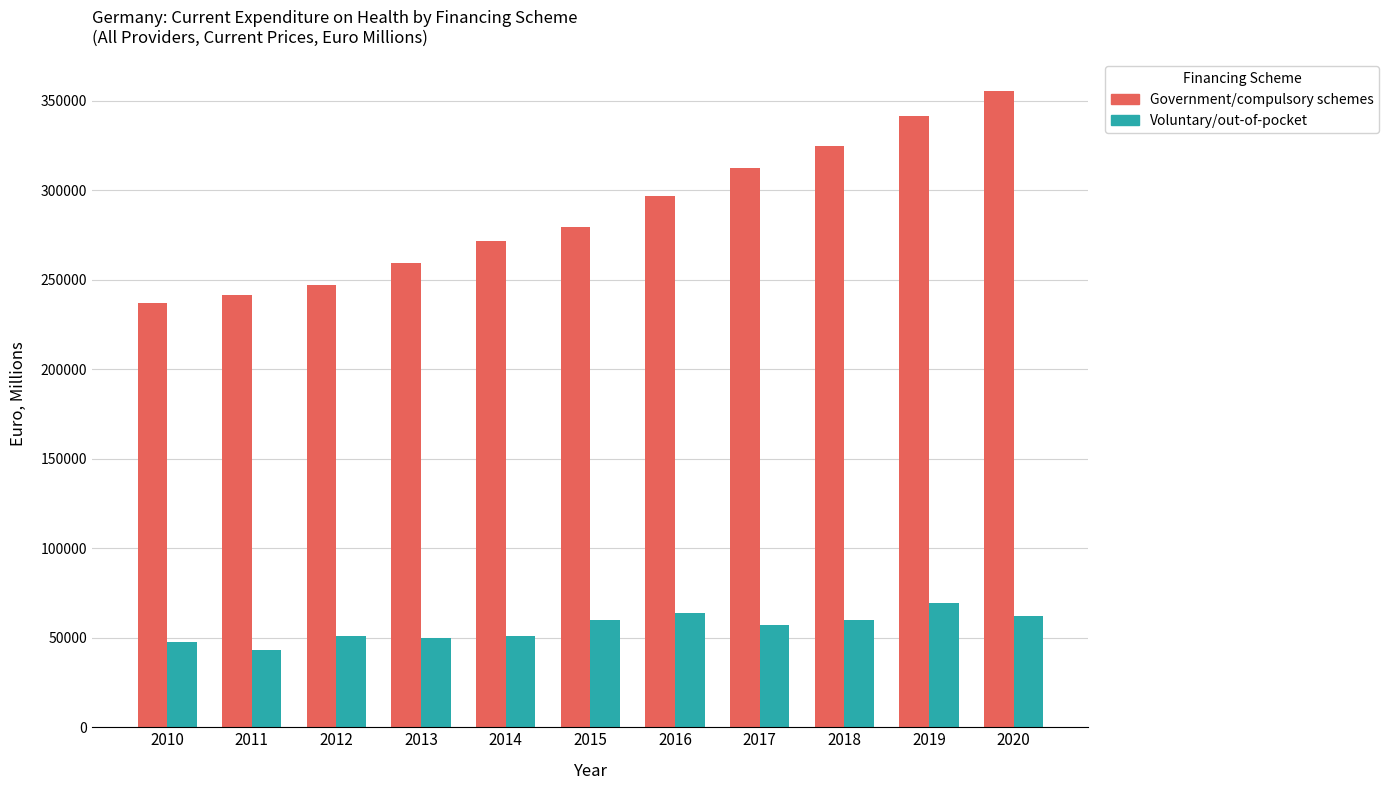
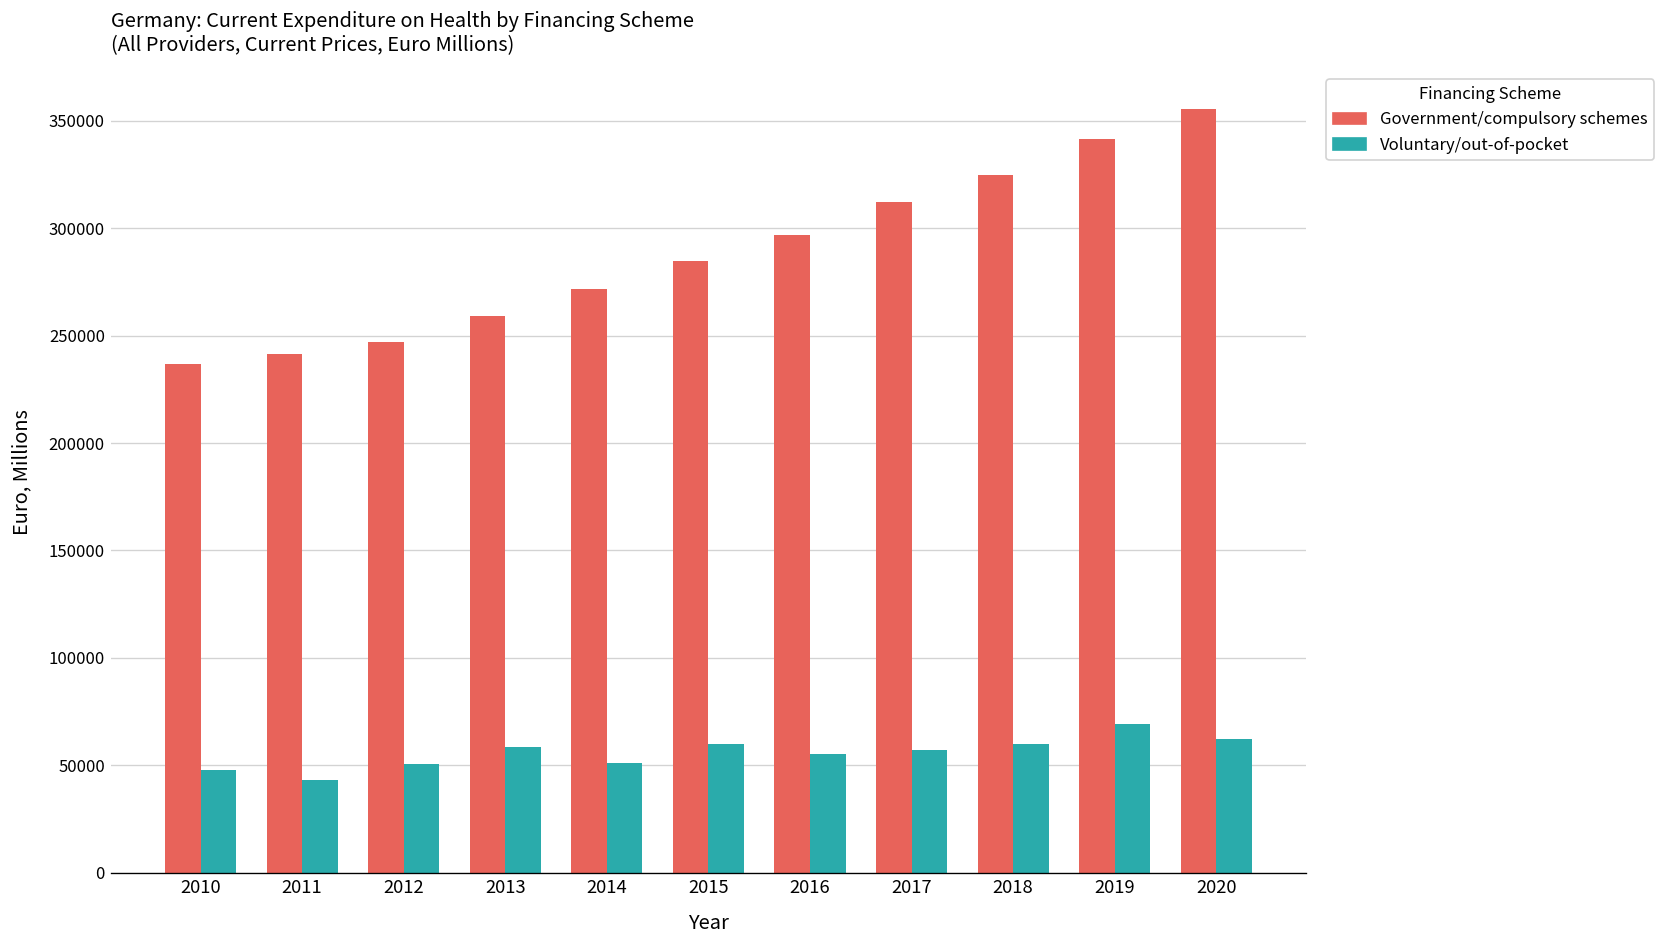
Voluntary/out-of-pocket, 2013: 50000 -> 59000
Government/compulsory schemes, 2015: 279000 -> 285000
Voluntary/out-of-pocket, 2016: 64000 -> 55000
